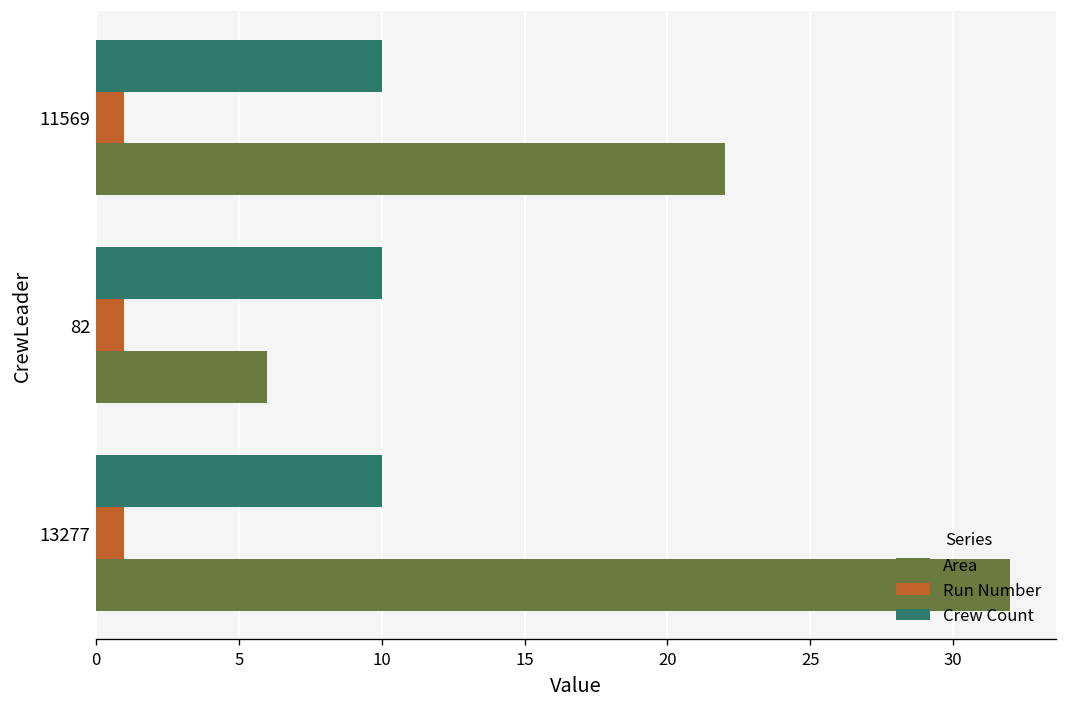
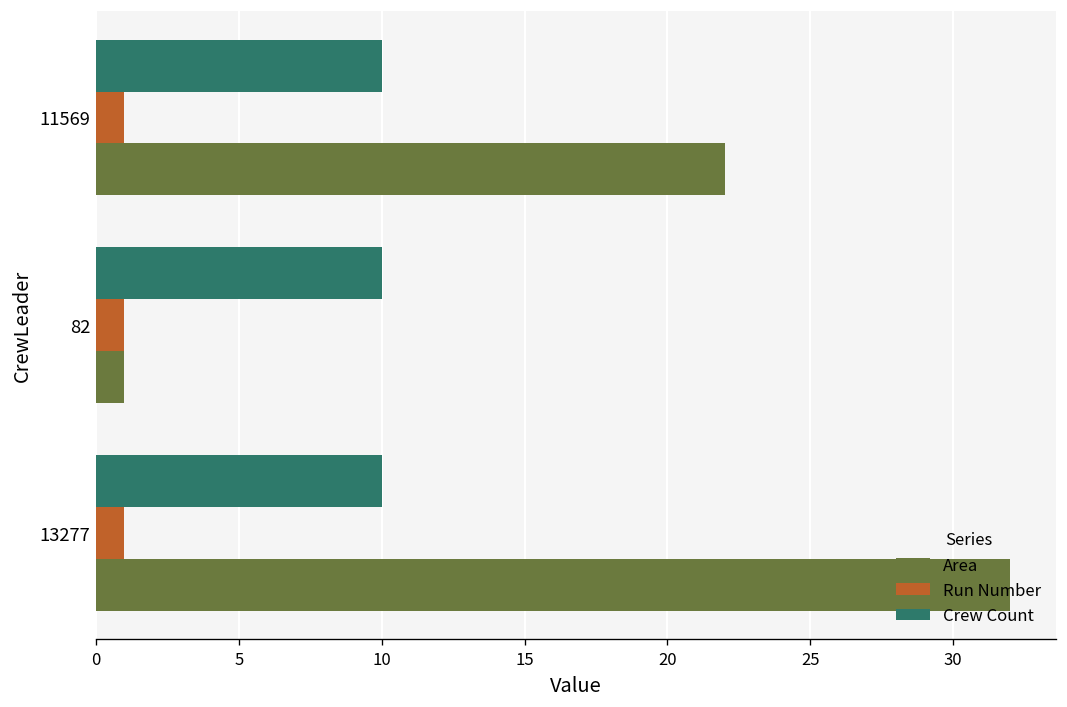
Area, 82: 6 -> 1
